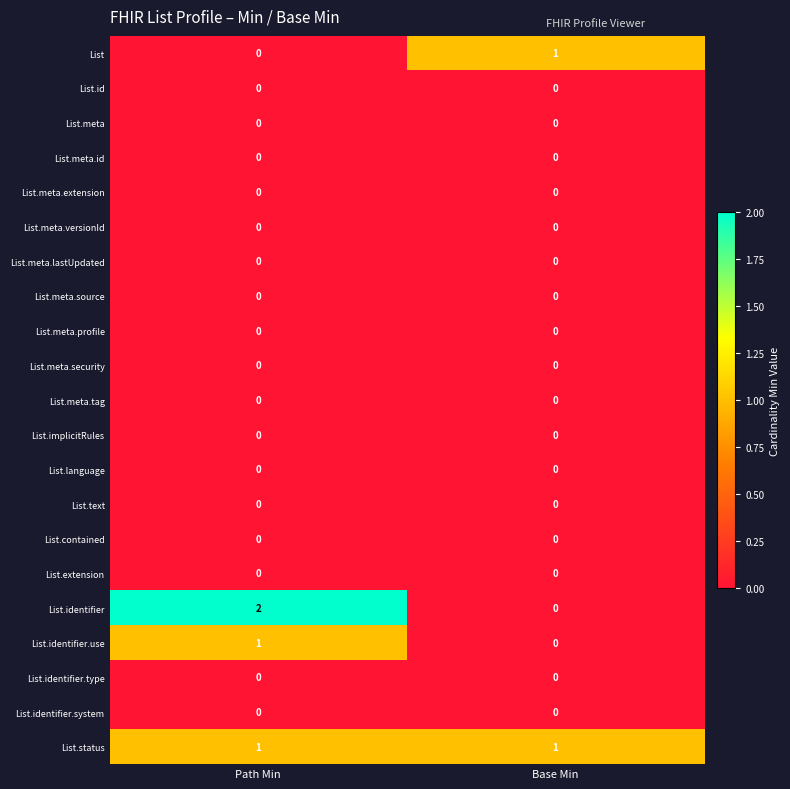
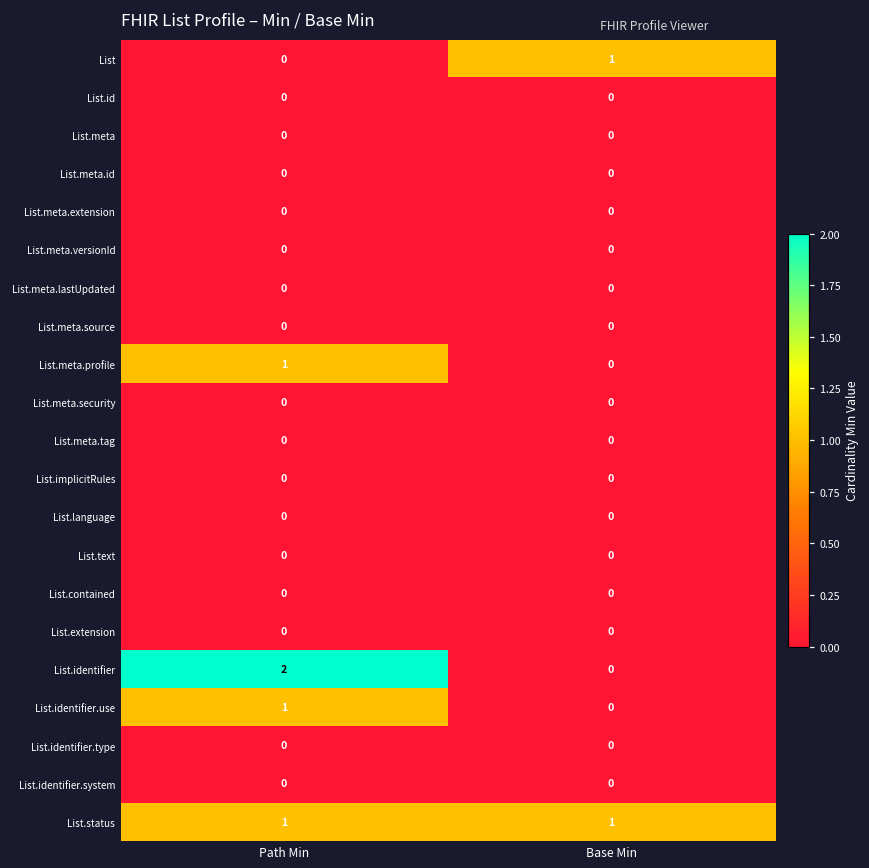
List.meta.profile, Path Min: 0 -> 1
